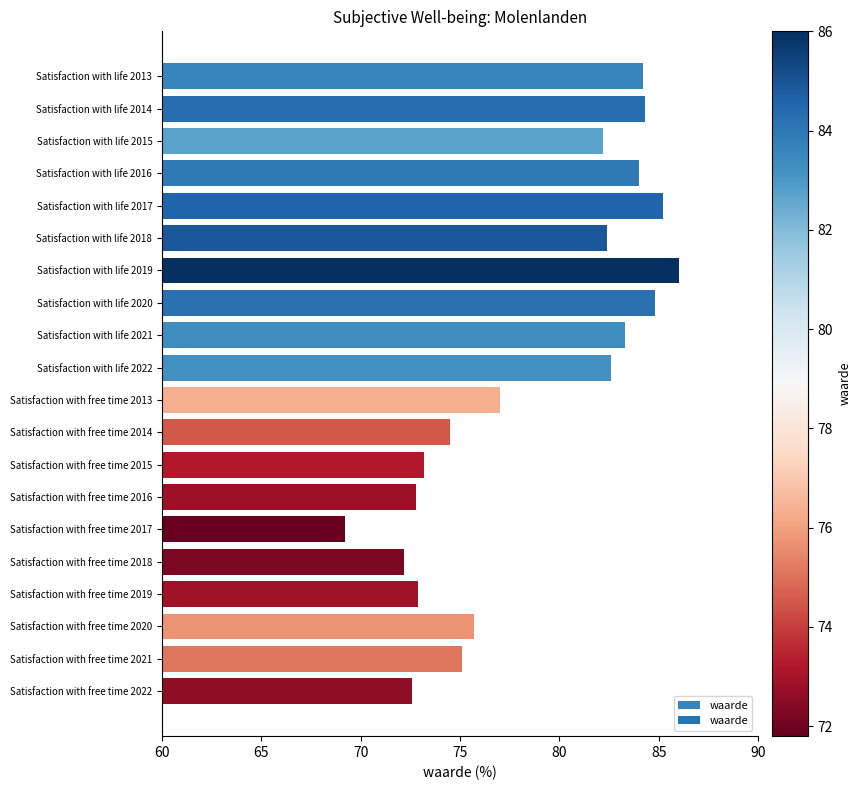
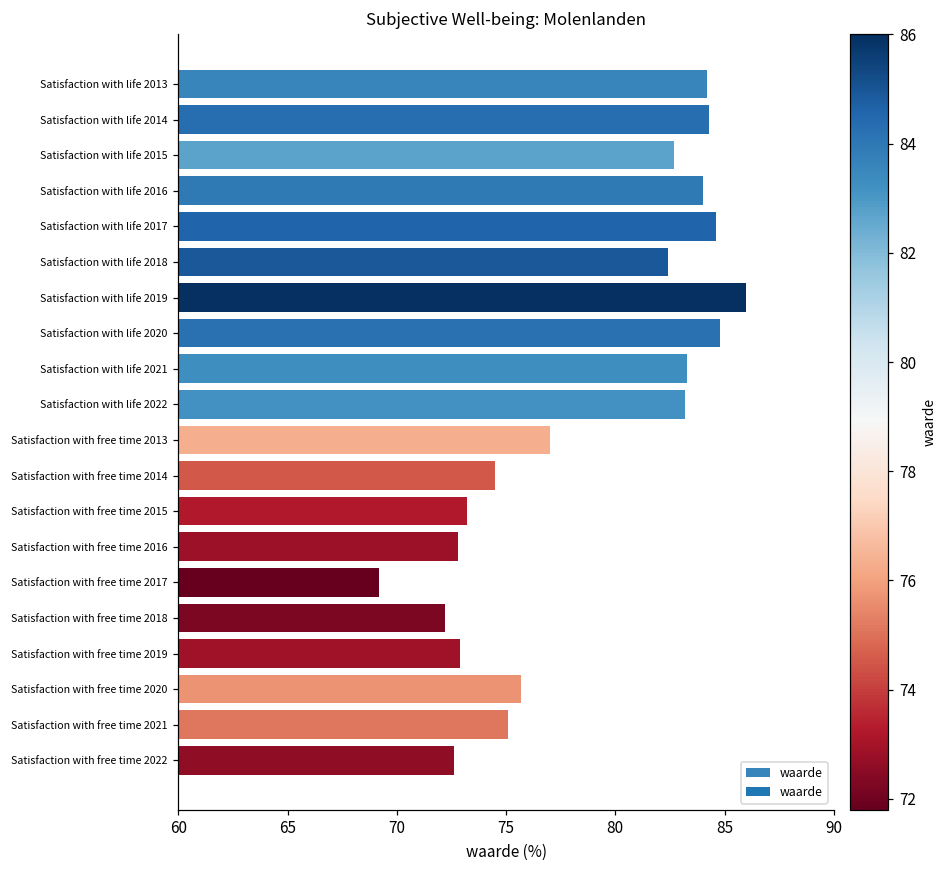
Satisfaction with life 2015: 82.2 -> 82.7
Satisfaction with life 2017: 85.2 -> 84.6
Satisfaction with life 2022: 82.6 -> 83.2
